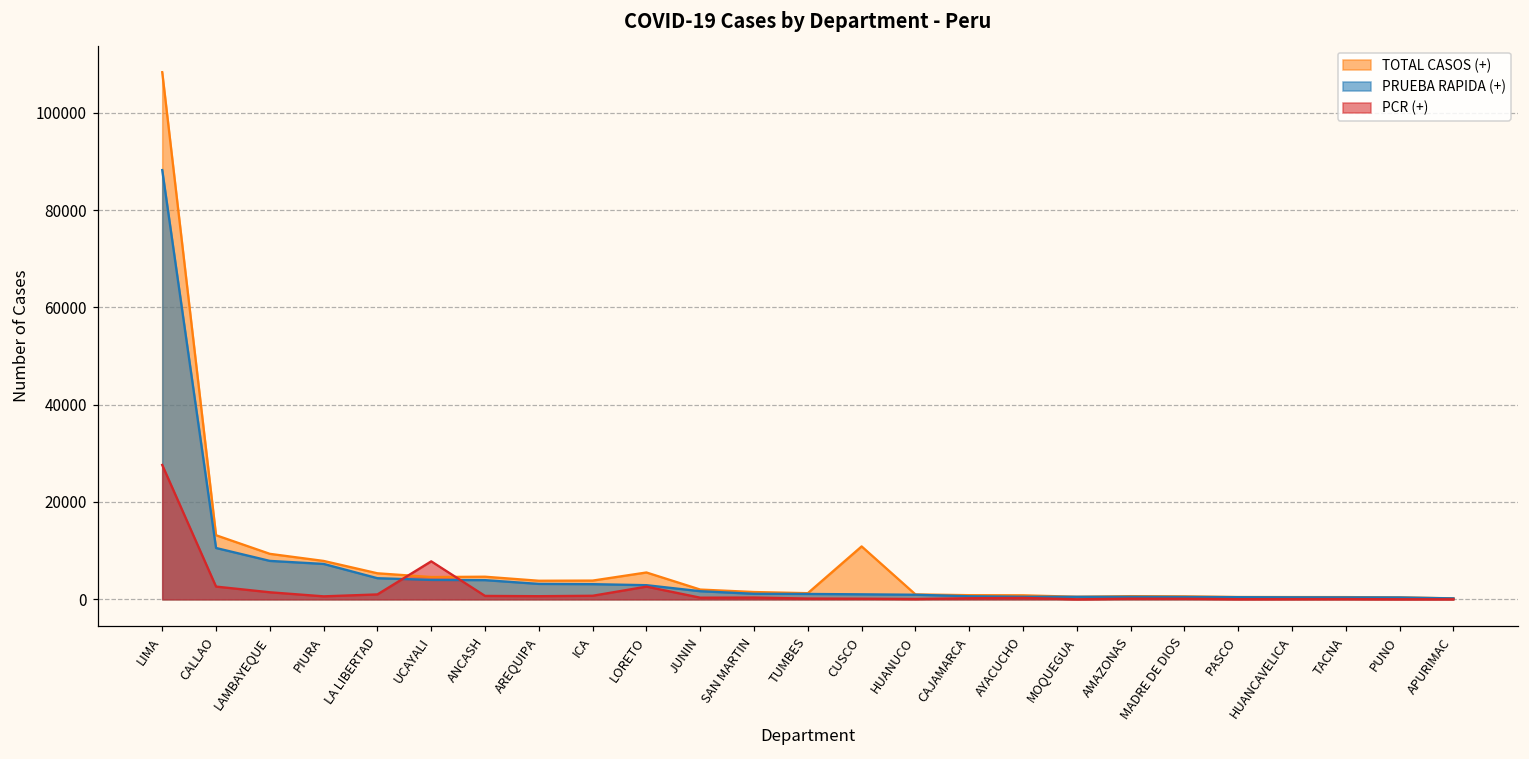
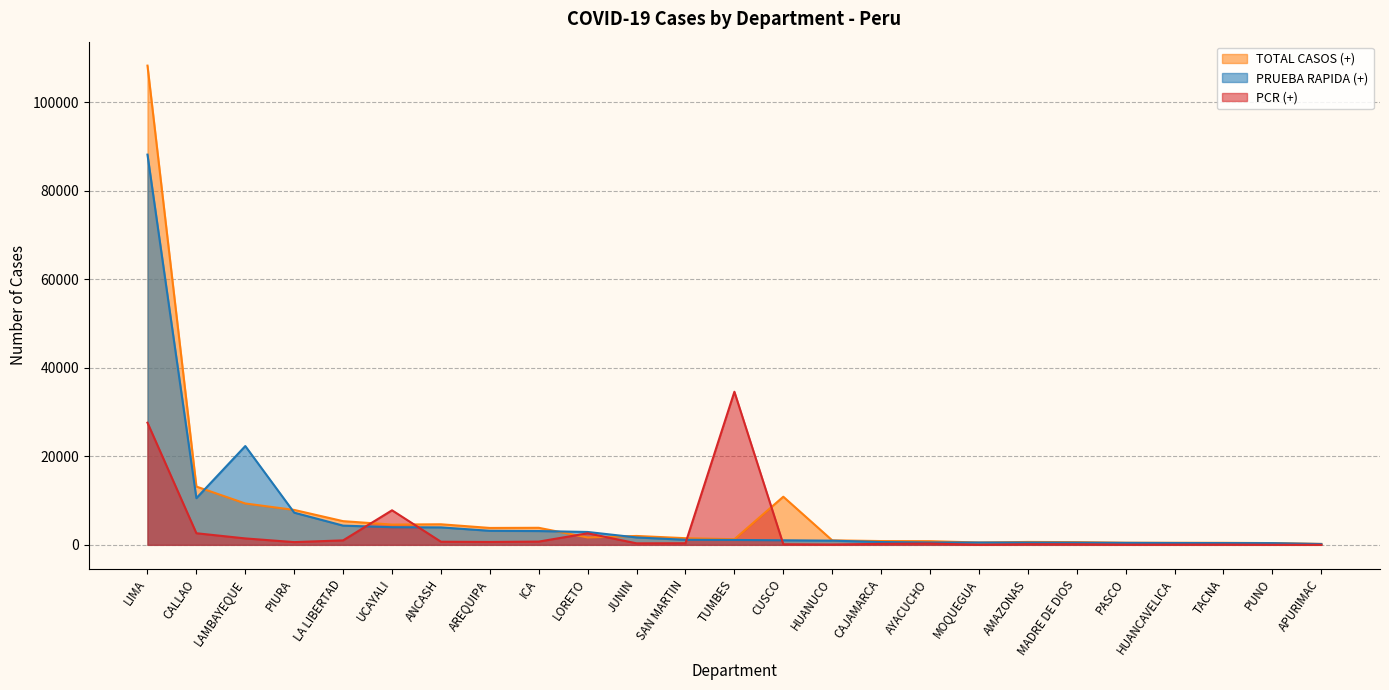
PRUEBA RAPIDA (+), LAMBAYEQUE: 8000 -> 22000
TOTAL CASOS (+), LORETO: 6000 -> 2000
PCR (+), TUMBES: 0 -> 35000
